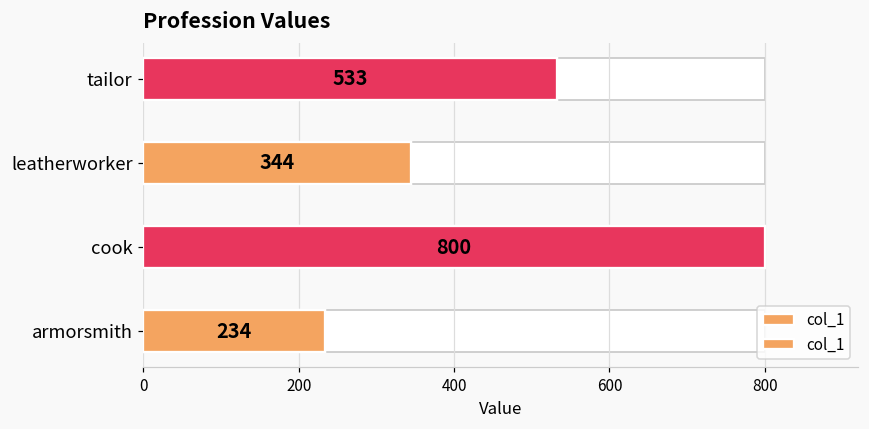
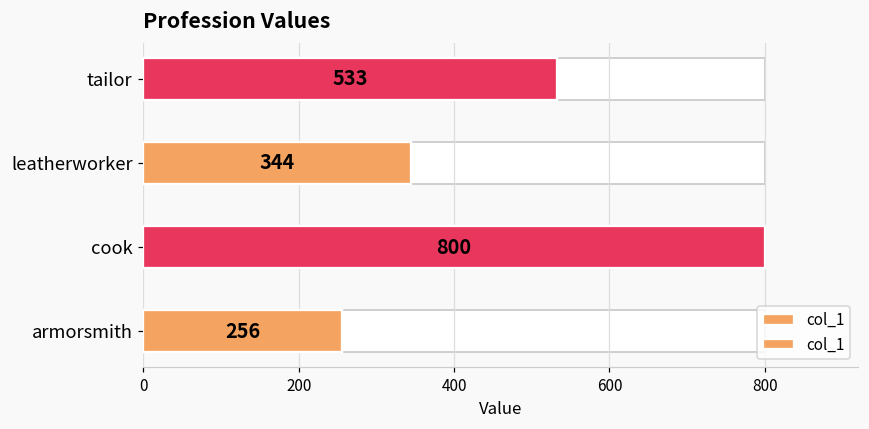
col_1, armorsmith: 234 -> 256
